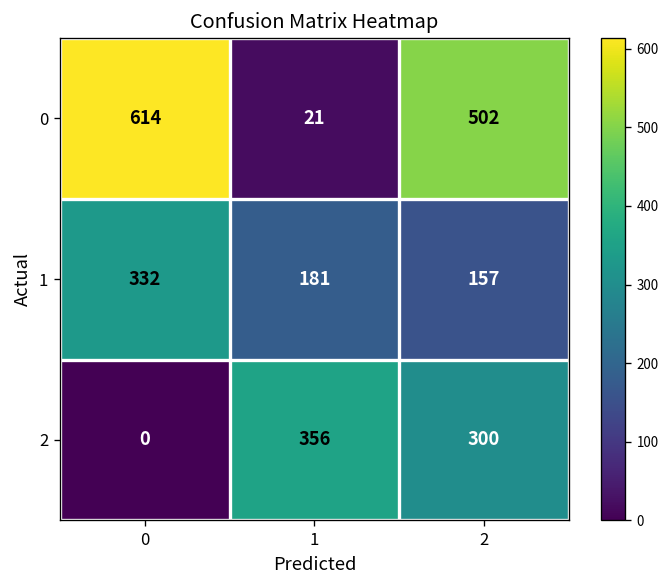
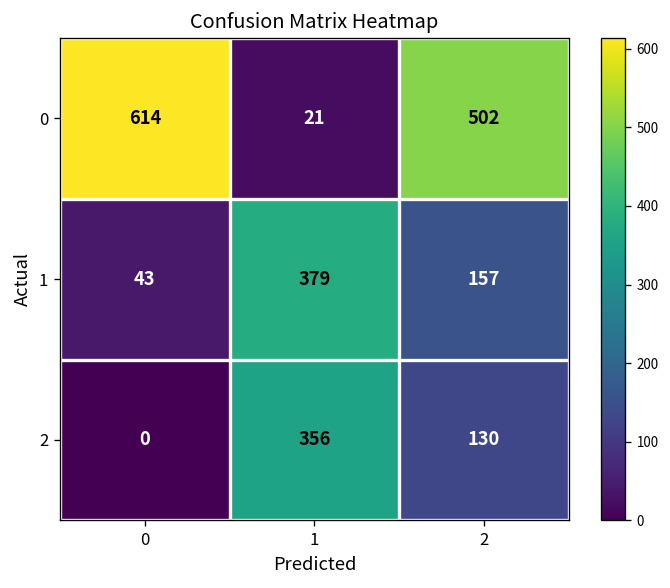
1, 0: 332 -> 43
1, 1: 181 -> 379
2, 2: 300 -> 130
